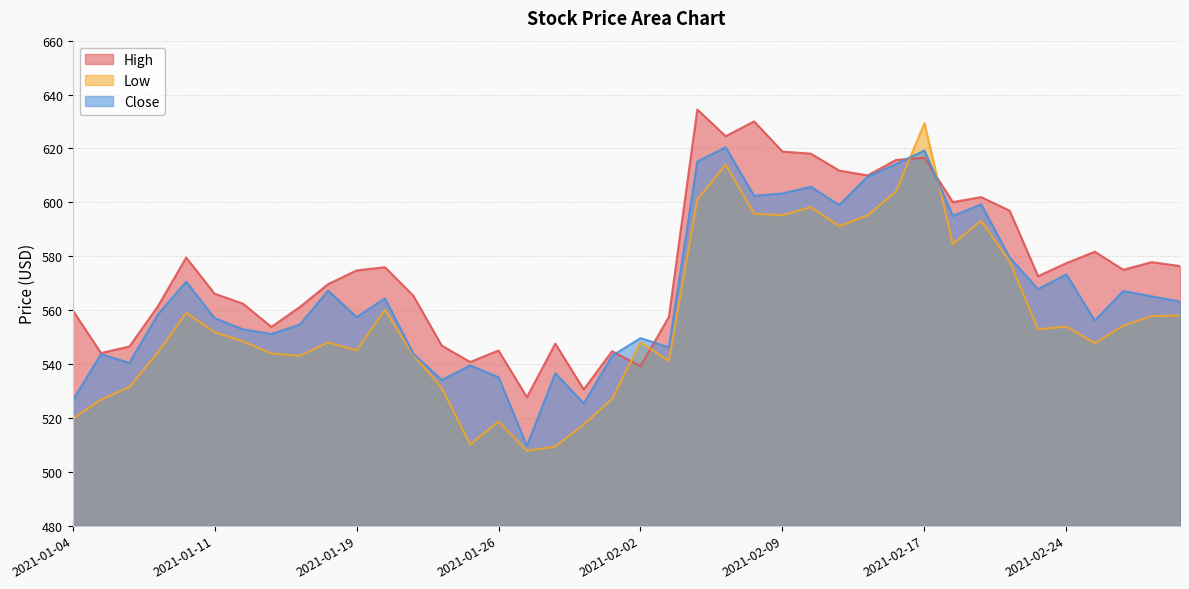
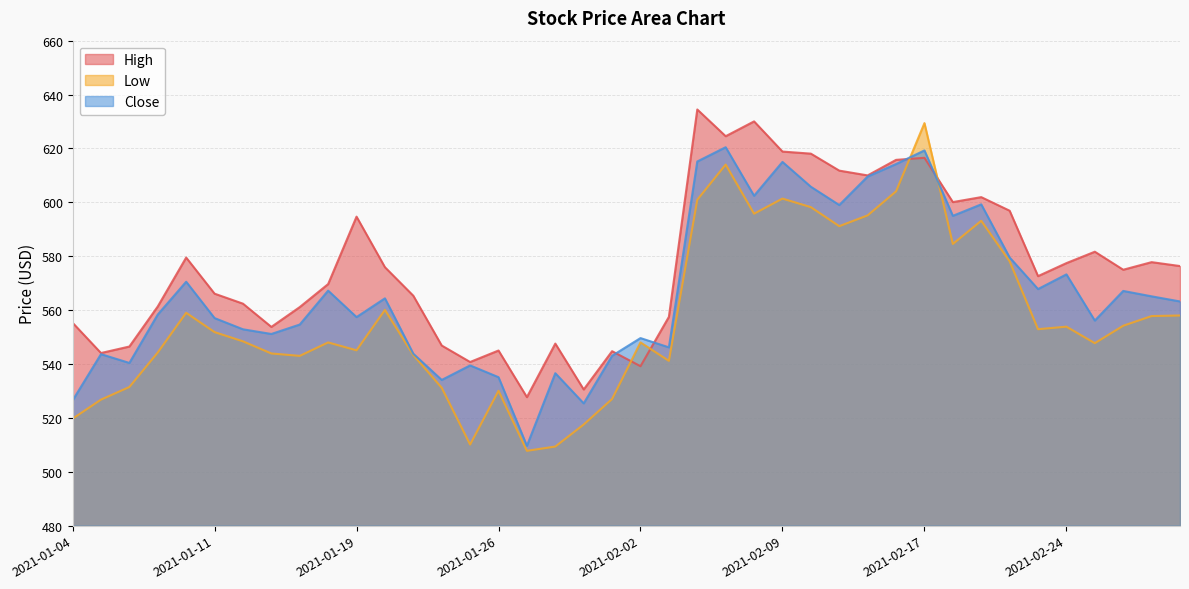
High, 2021-01-04: 560 -> 555
High, 2021-01-19: 575 -> 595
Low, 2021-01-26: 519 -> 530
Low, 2021-02-09: 595 -> 601
Close, 2021-02-09: 603 -> 615
